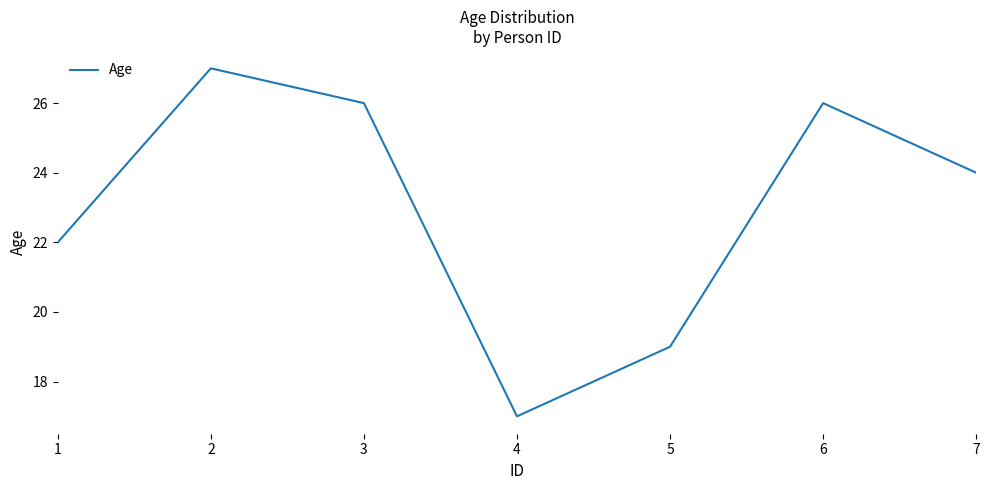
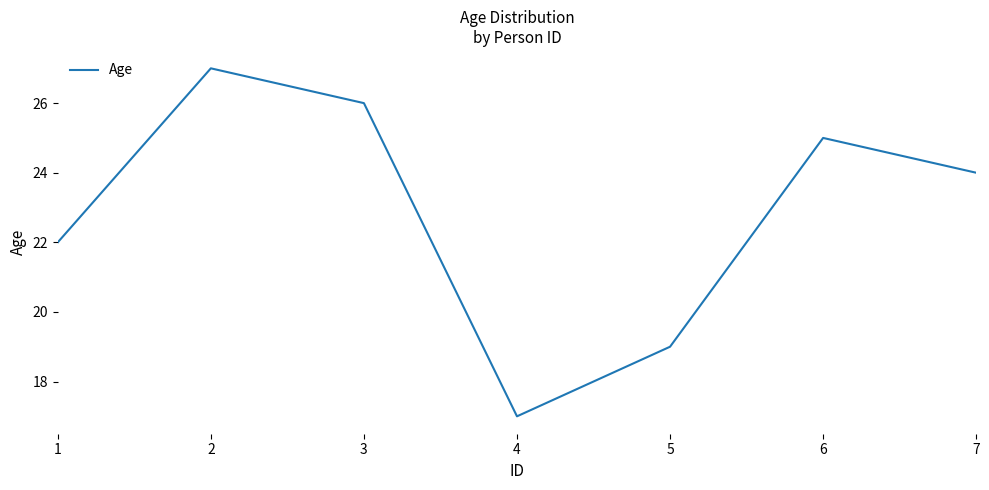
6: 26 -> 25
